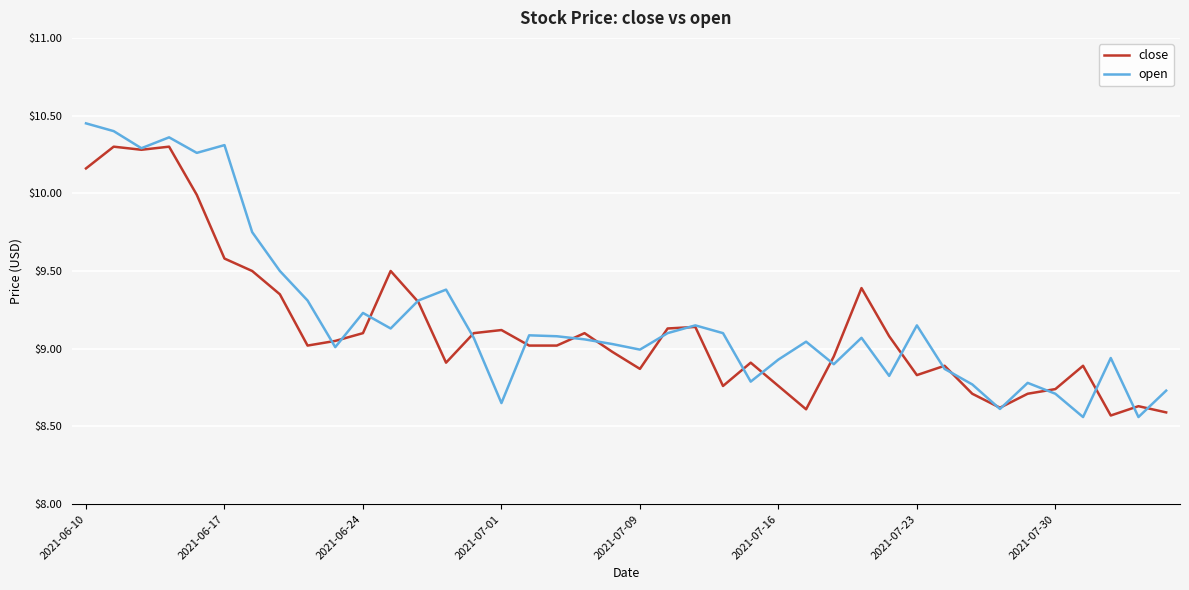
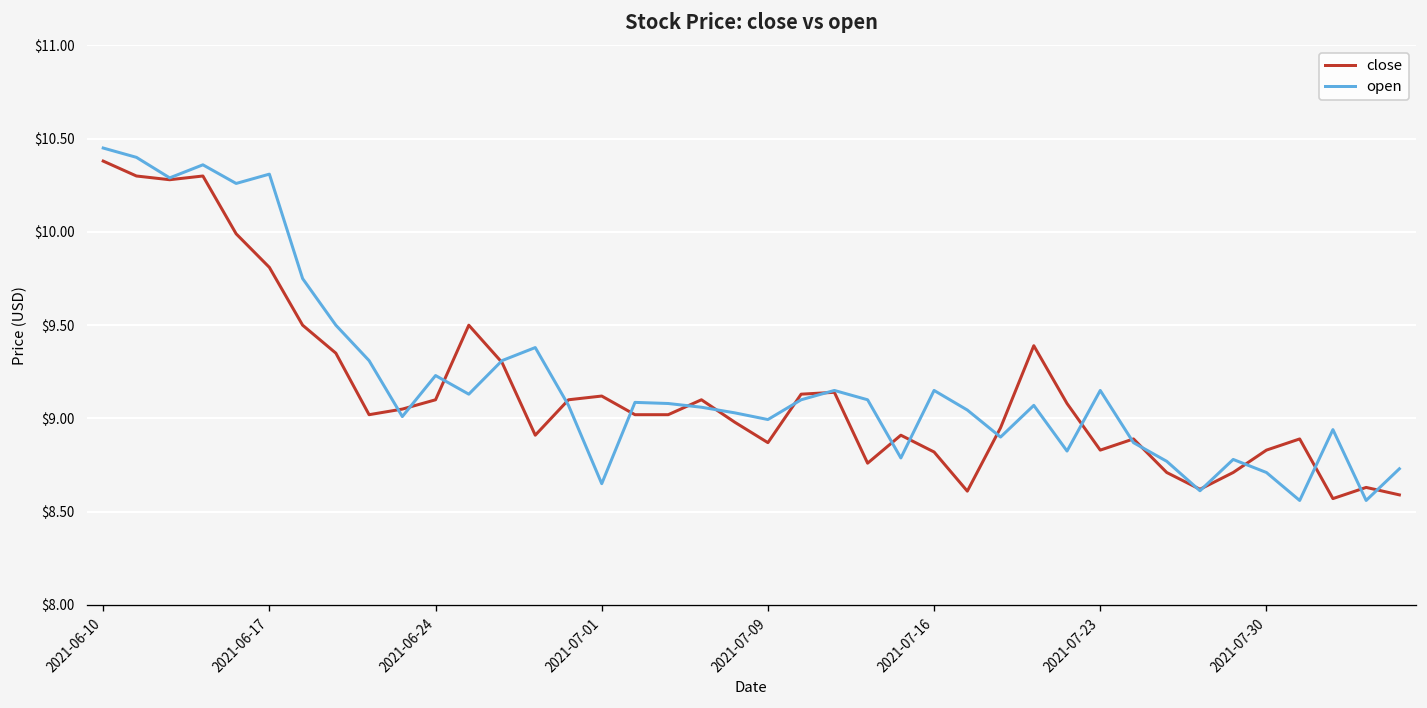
close, 2021-06-10: $10.16 -> $10.38
close, 2021-06-17: $9.58 -> $9.81
close, 2021-07-16: $8.76 -> $8.82
open, 2021-07-16: $8.93 -> $9.15
close, 2021-07-30: $8.74 -> $8.83
